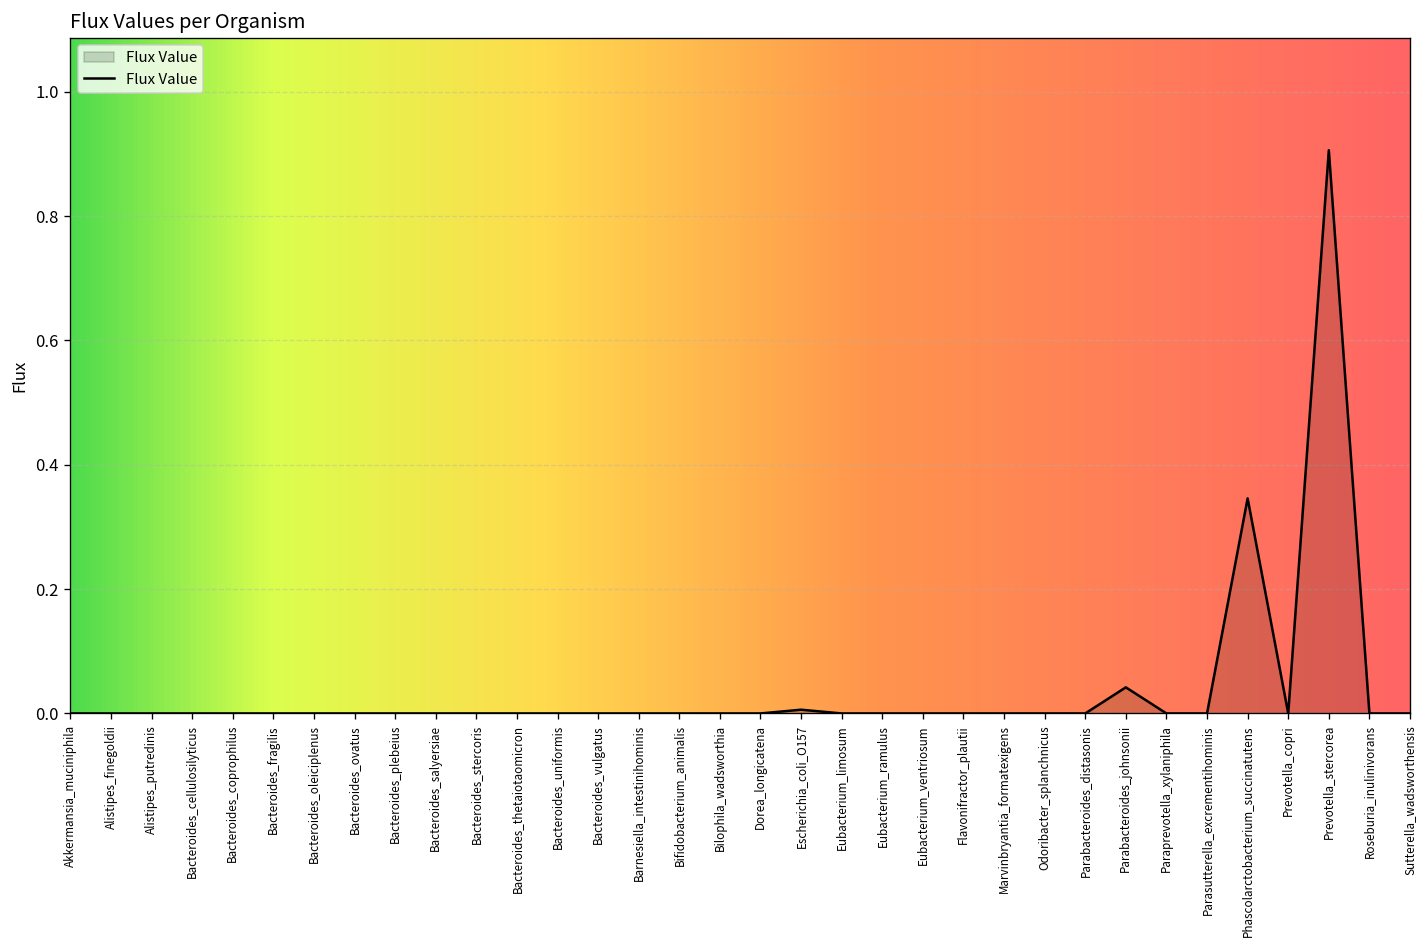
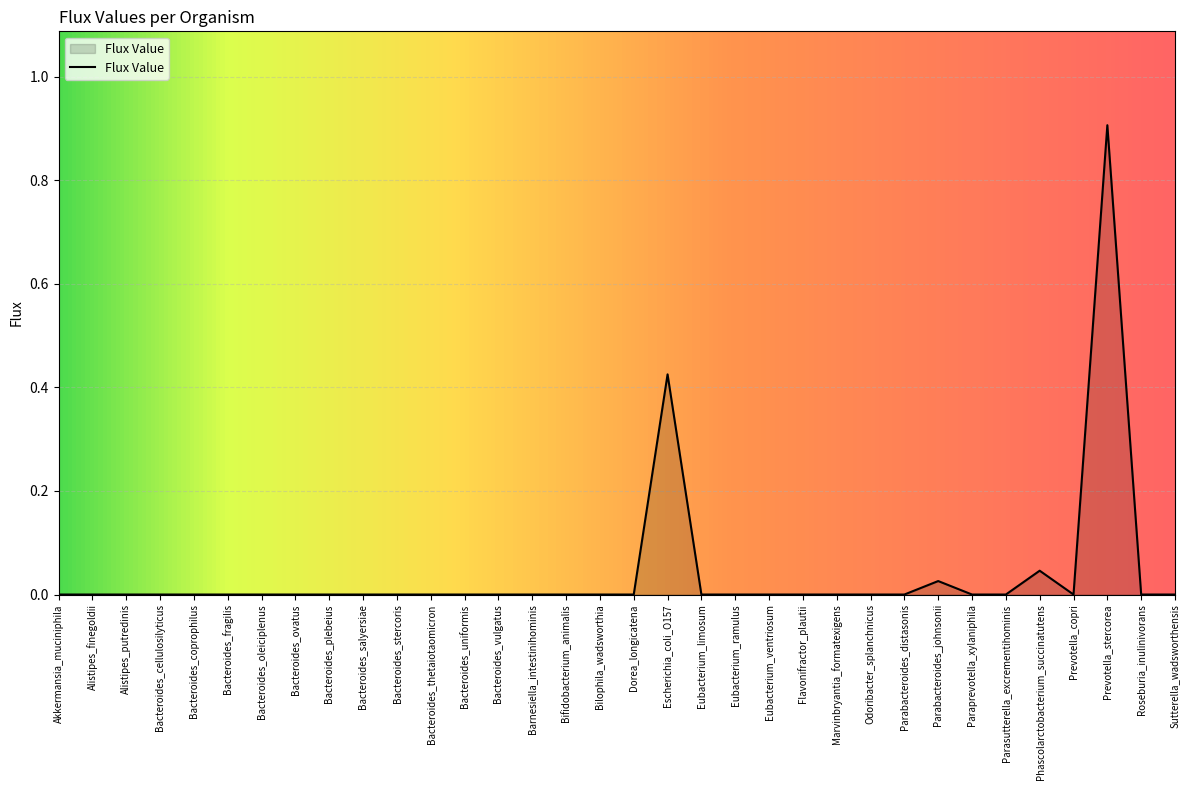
Escherichia_coli_O157: 0.01 -> 0.43
Parabacteroides_johnsonii: 0.04 -> 0.03
Phascolarctobacterium_succinatutens: 0.35 -> 0.05
